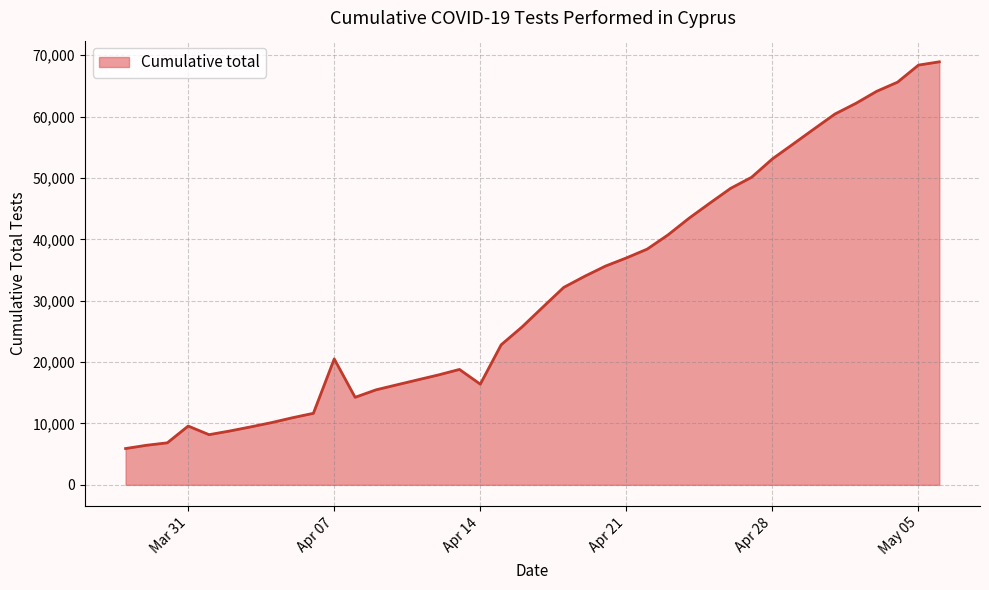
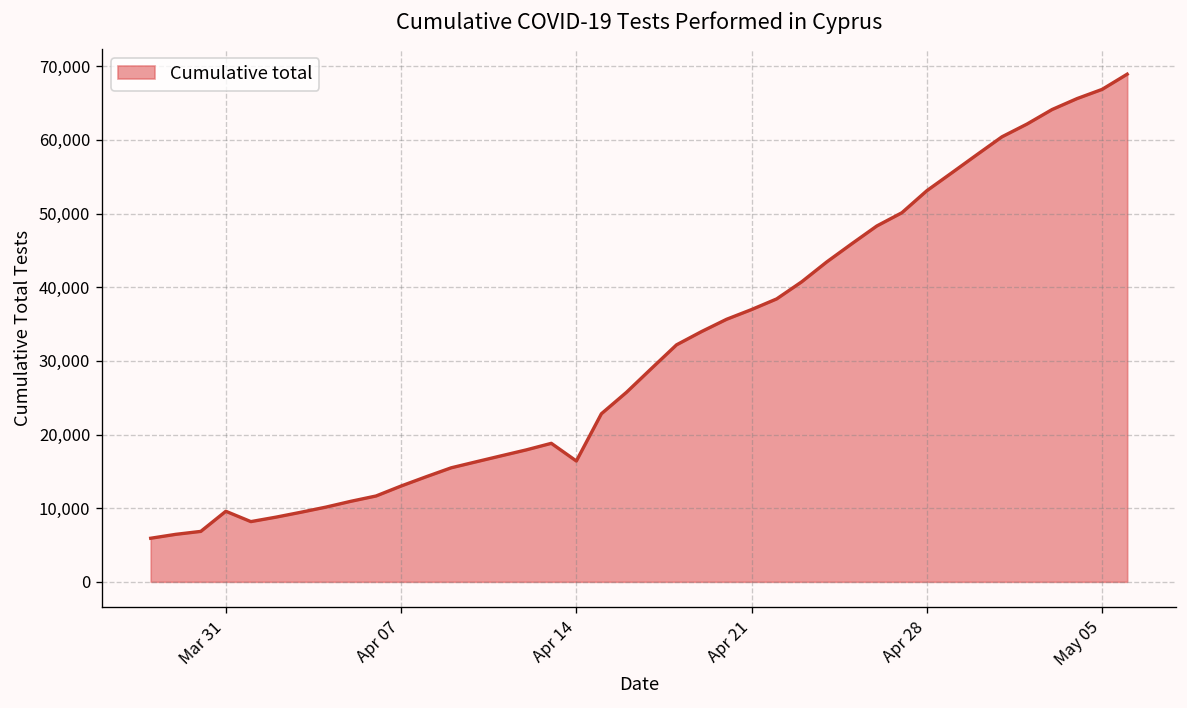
Apr 07: 21,000 -> 13,000
May 05: 68,000 -> 67,000
